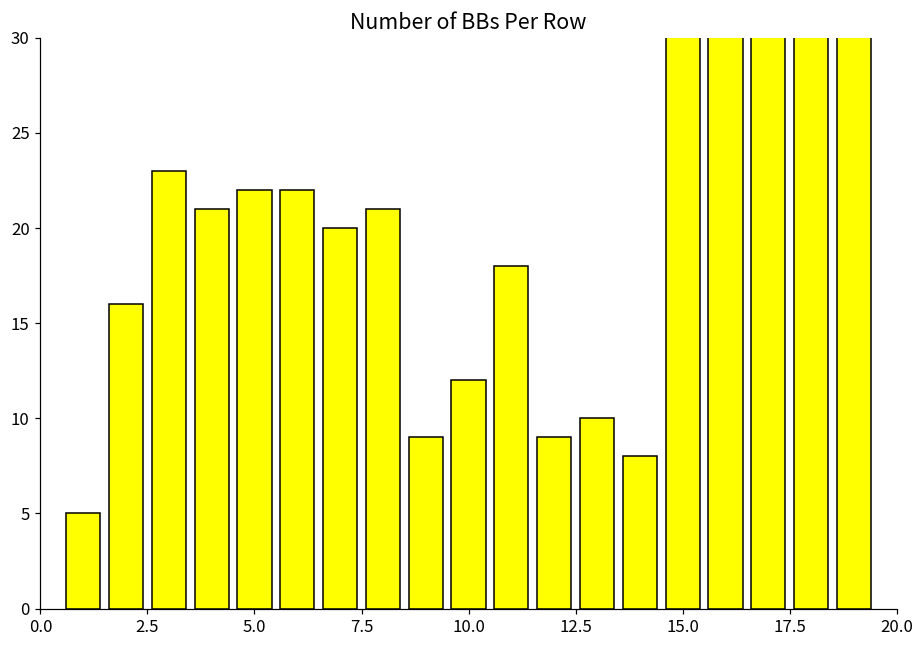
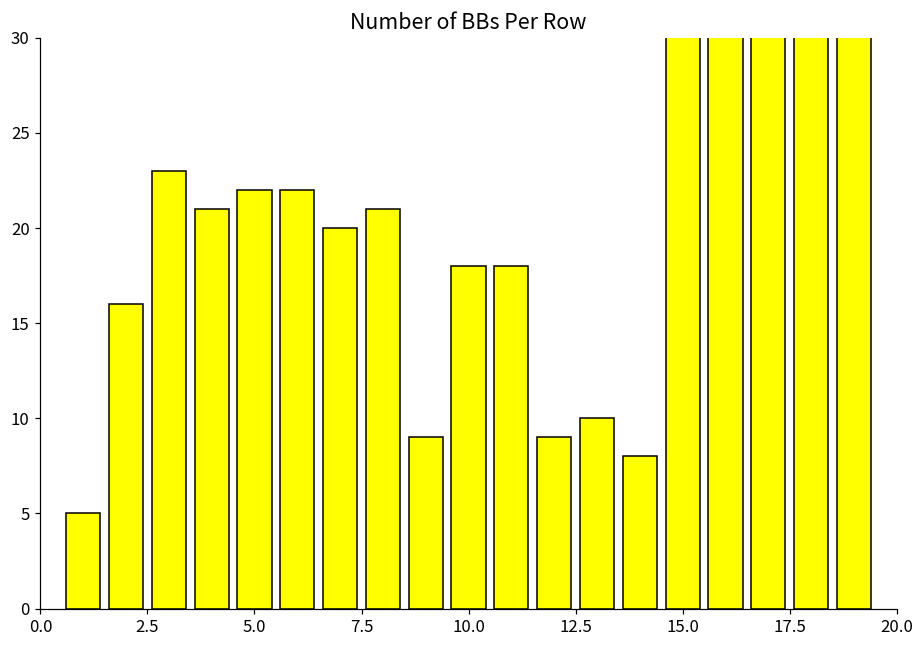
10.0: 12 -> 18
